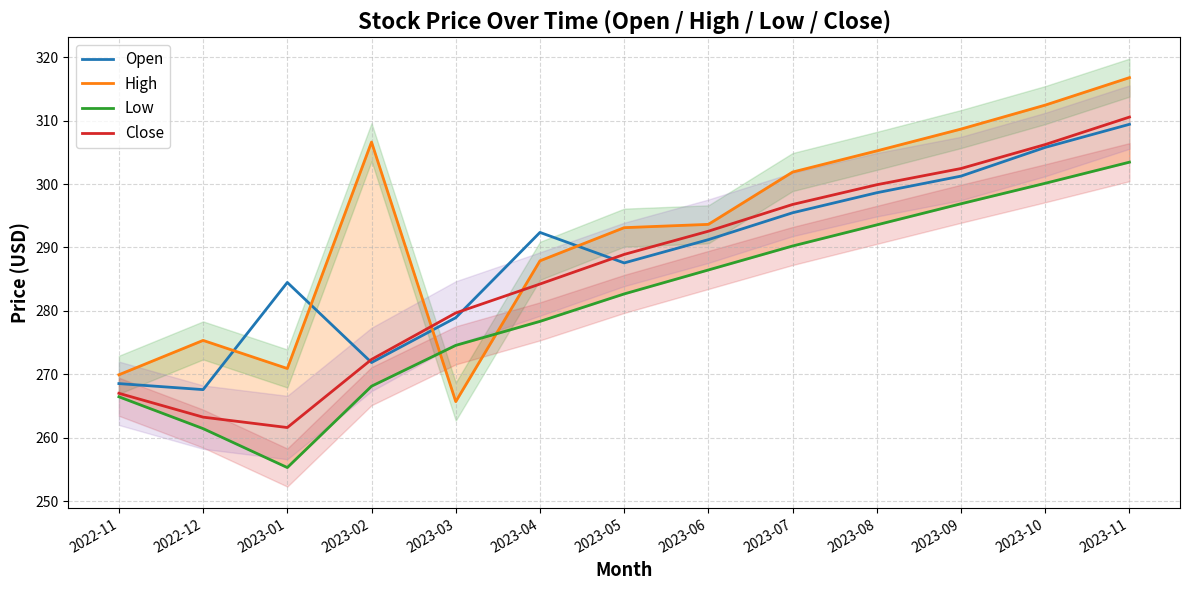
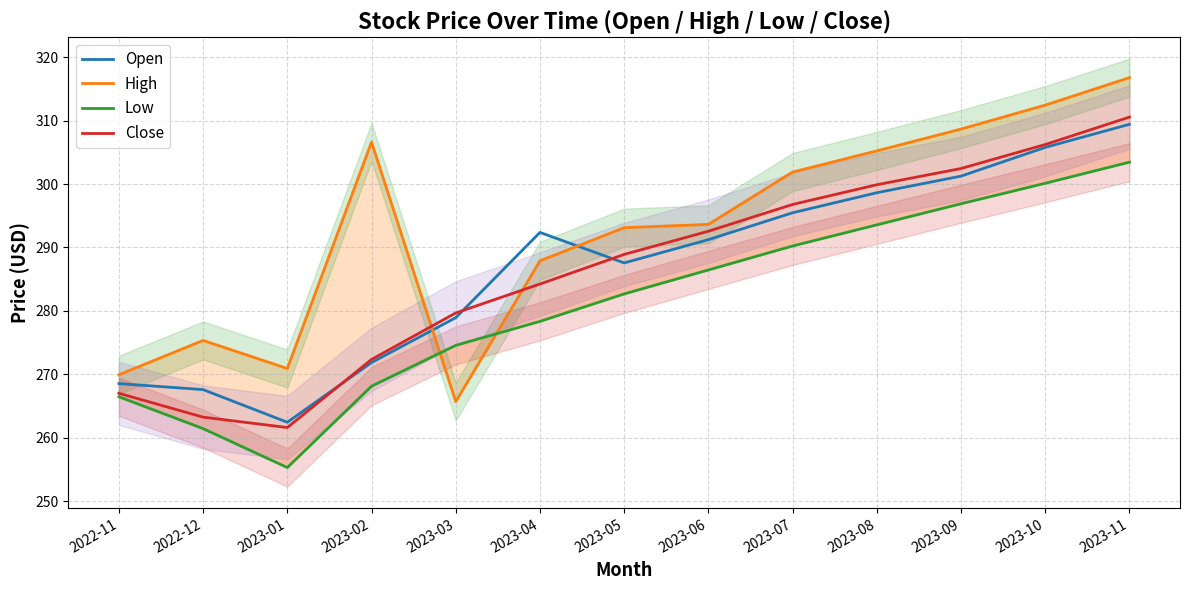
Open, 2023-01: 284 -> 262
